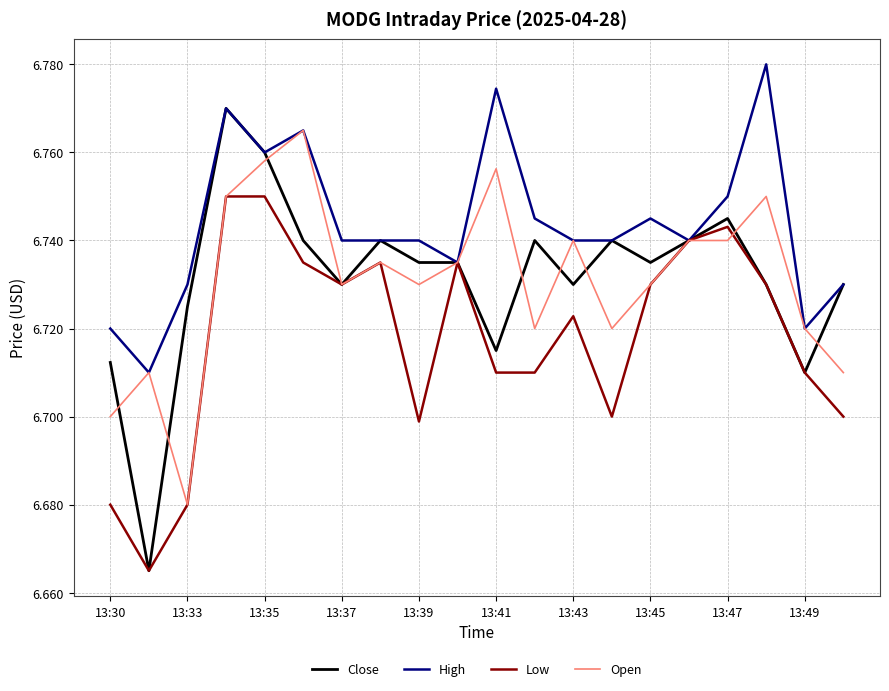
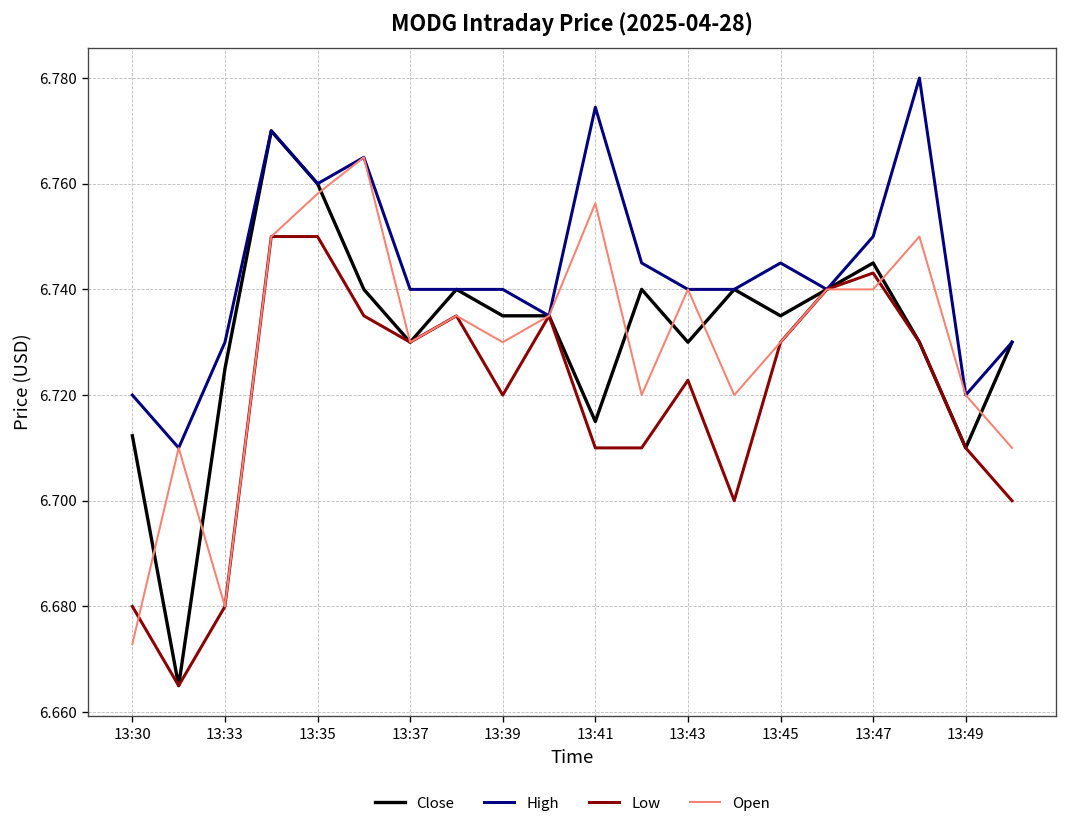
Open, 13:30: 6.700 -> 6.673
Low, 13:39: 6.699 -> 6.720
